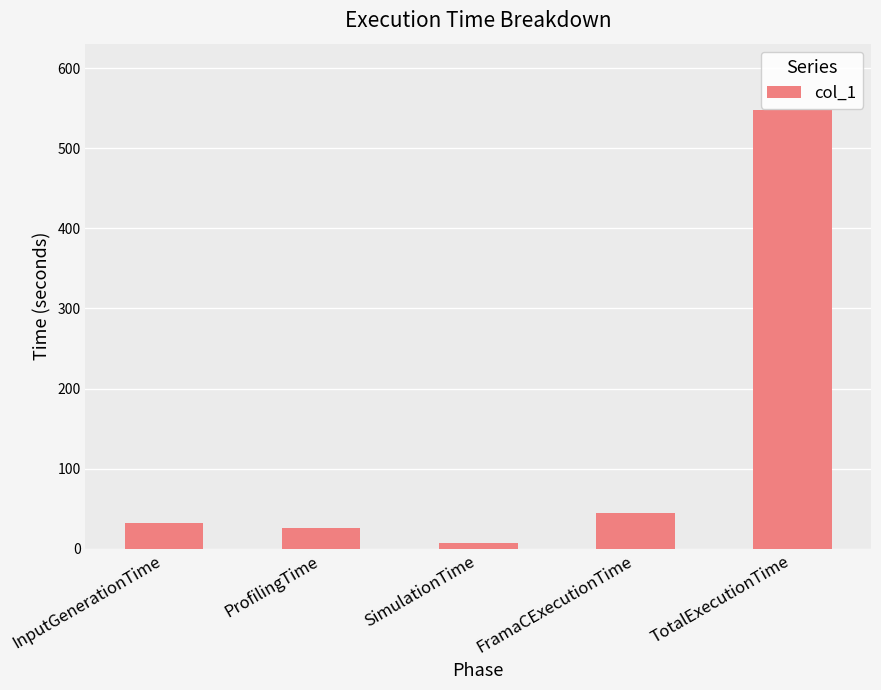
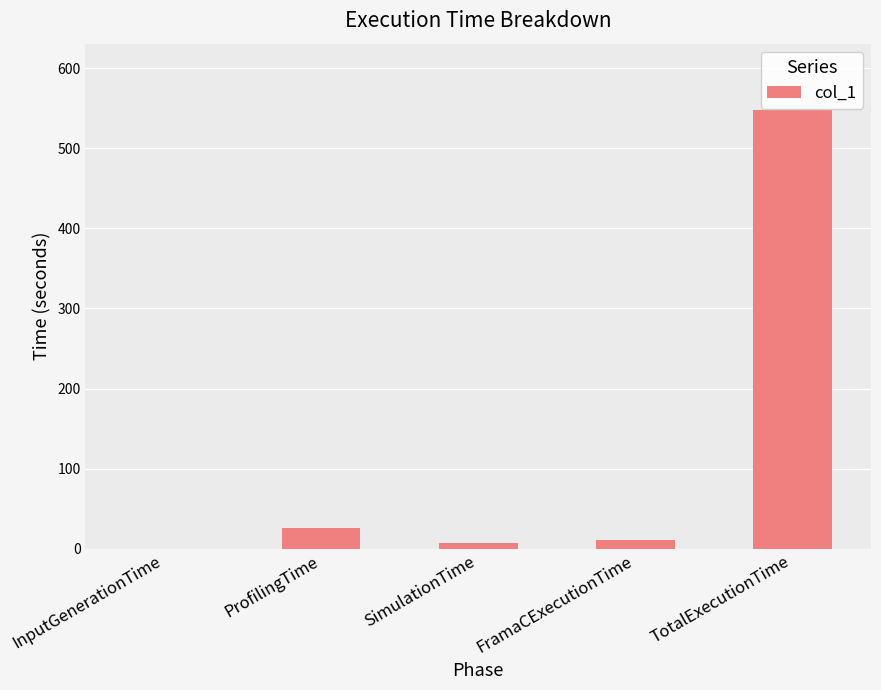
InputGenerationTime: 30 -> 0
FramaCExecutionTime: 40 -> 10
